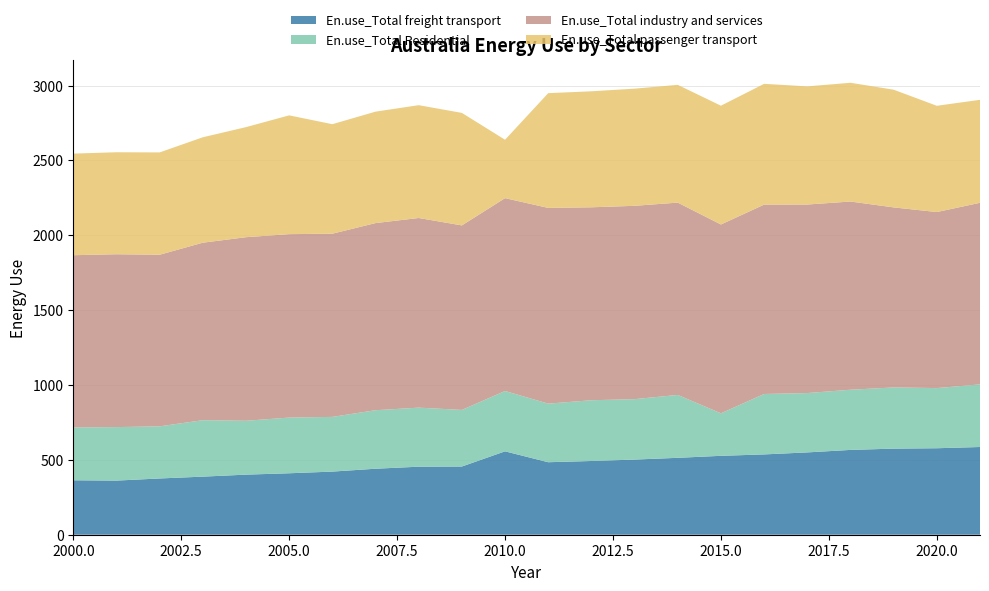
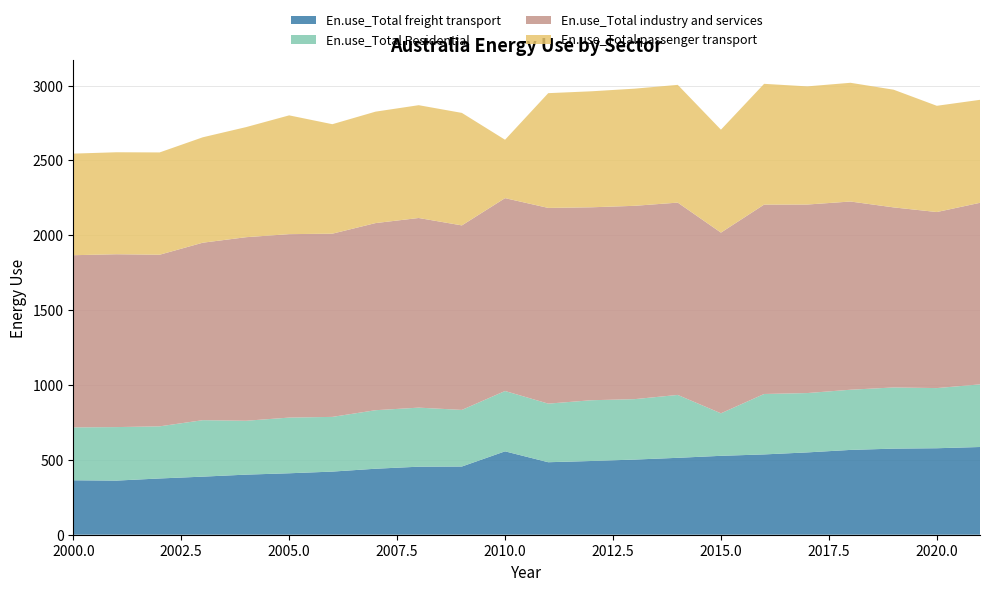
En.use_Total industry and services, 2015.0: 1260 -> 1210
En.use_Total passenger transport, 2015.0: 790 -> 690
